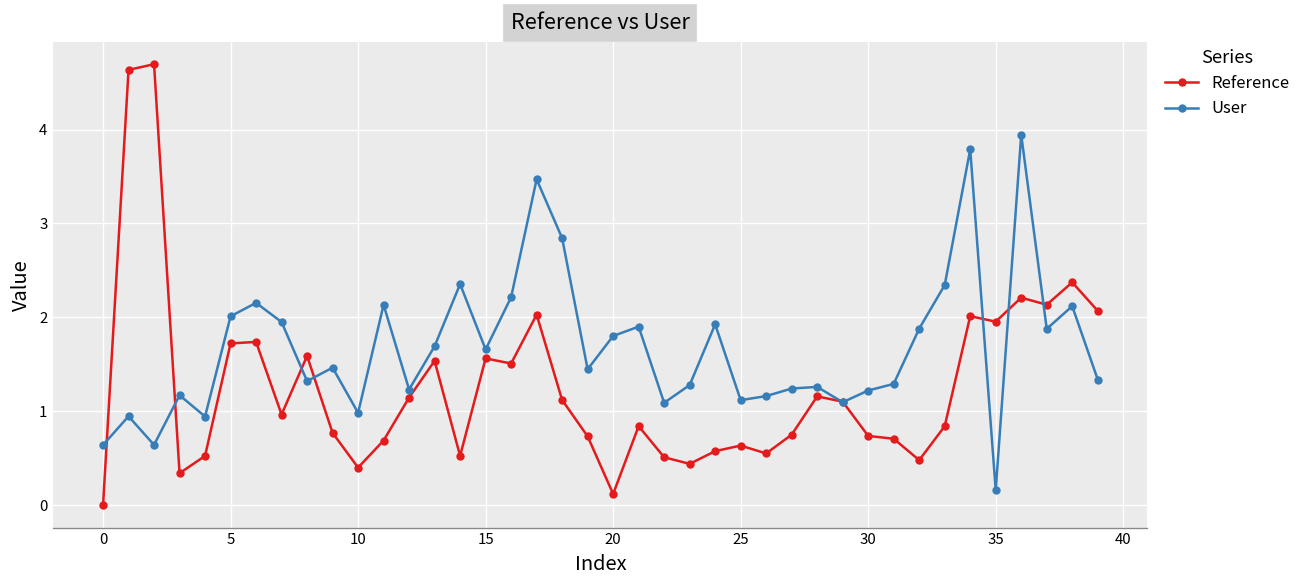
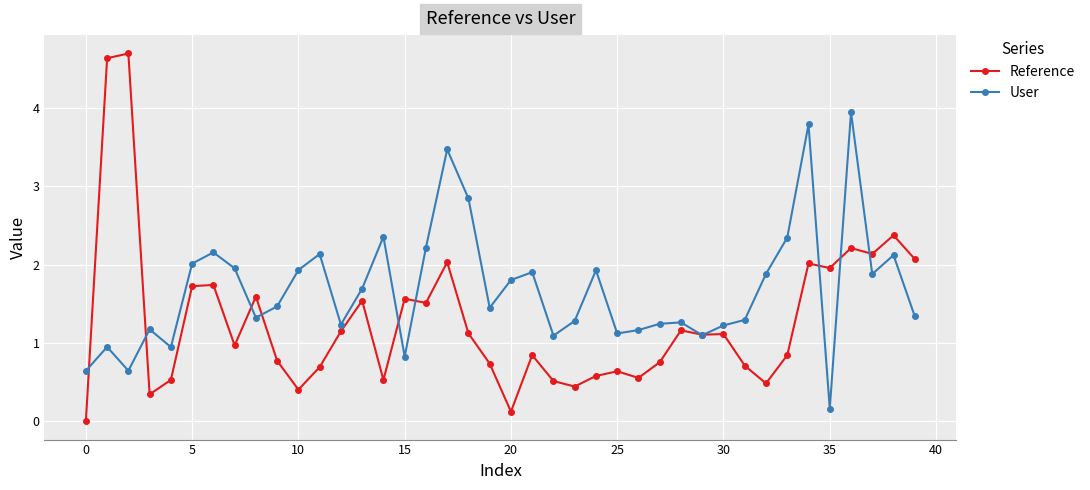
User, 10: 1.0 -> 1.9
User, 15: 1.7 -> 0.8
Reference, 30: 0.7 -> 1.1
